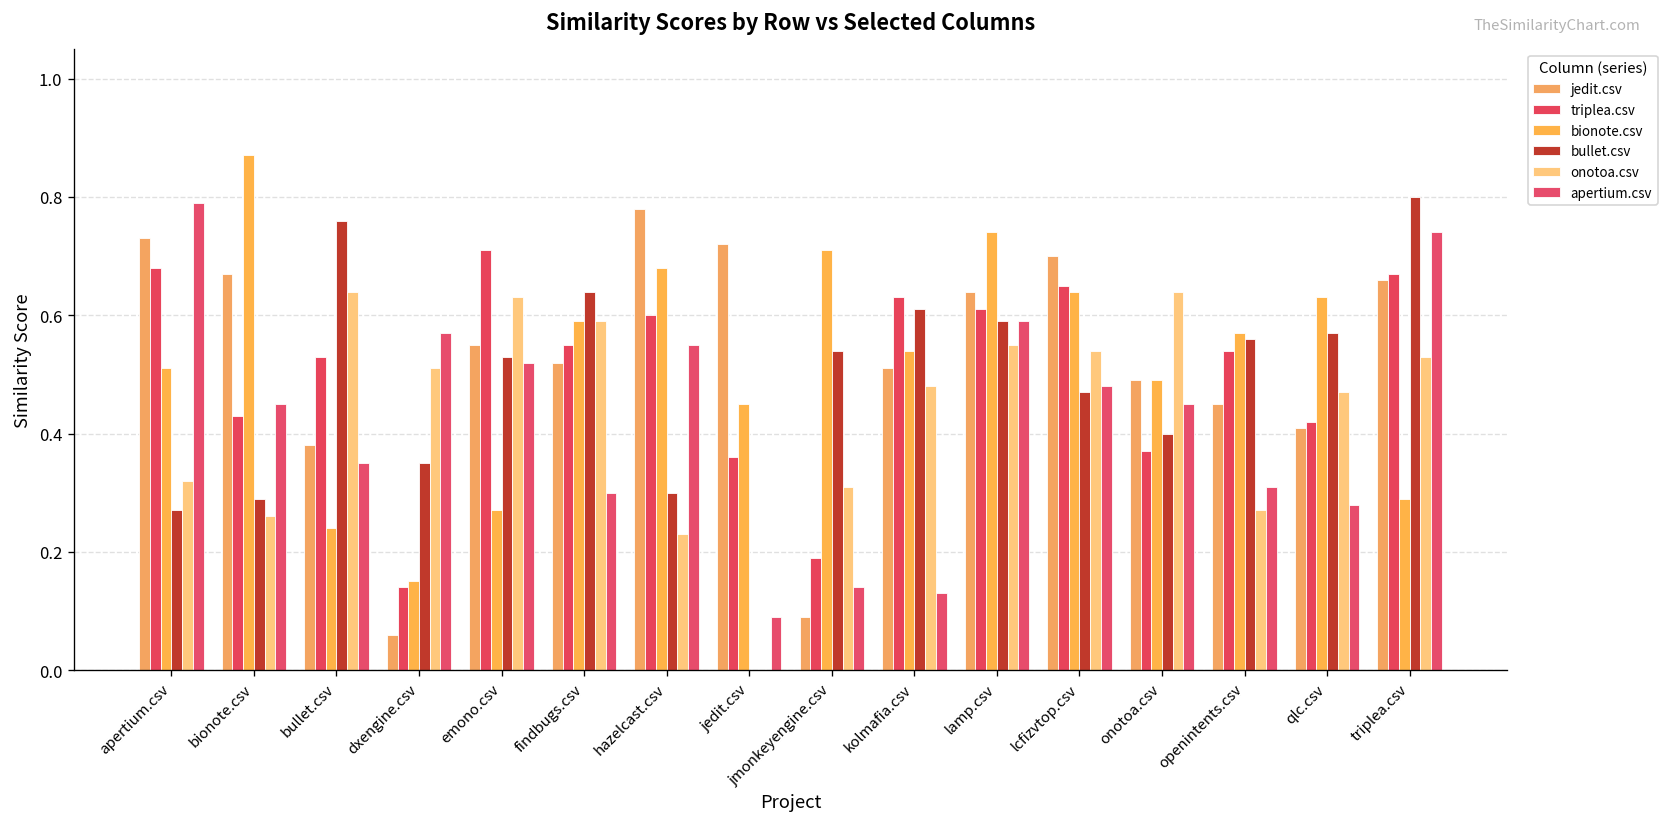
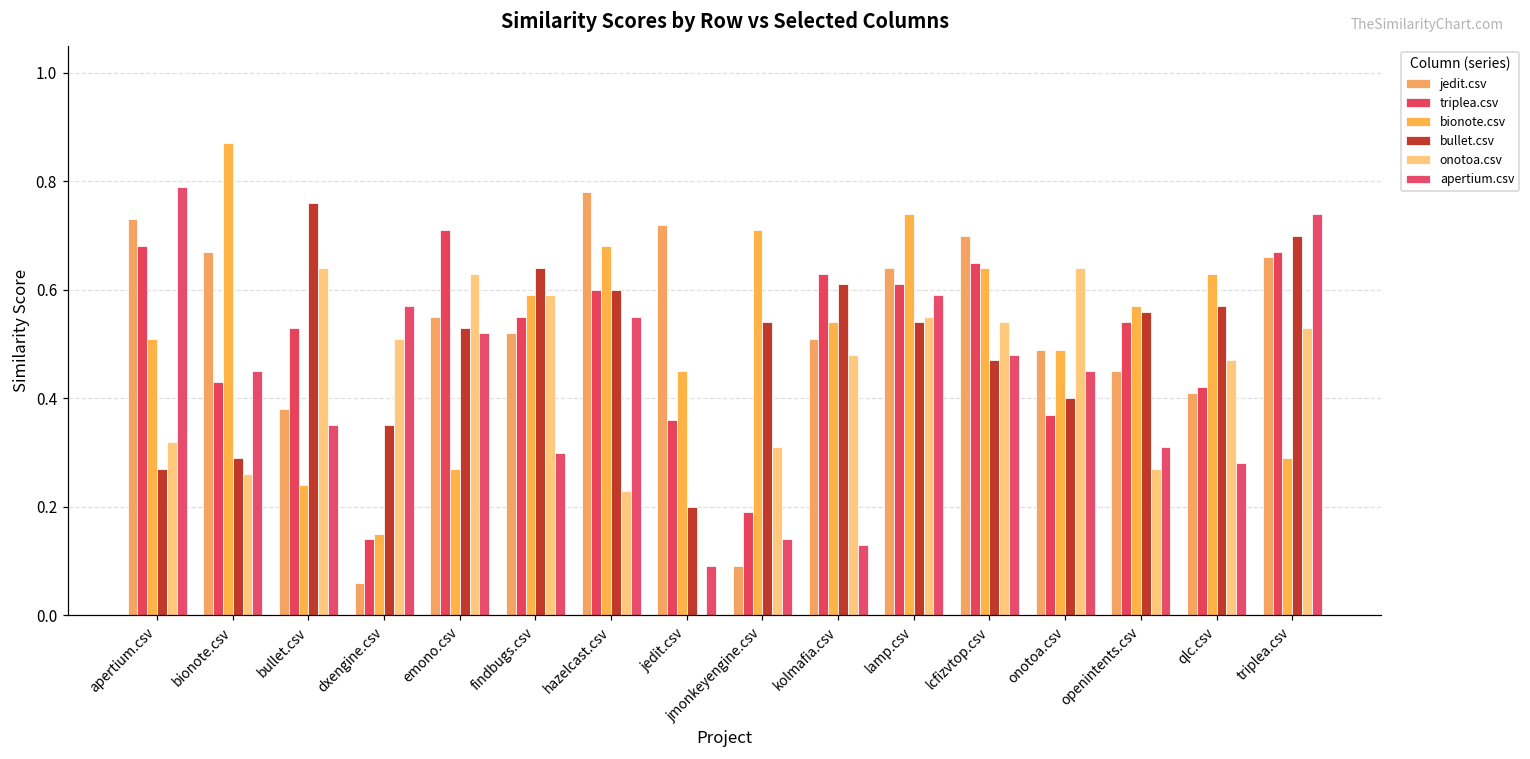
bullet.csv, hazelcast.csv: 0.3 -> 0.6
bullet.csv, jedit.csv: 0.0 -> 0.2
bullet.csv, lamp.csv: 0.59 -> 0.54
bullet.csv, triplea.csv: 0.8 -> 0.7
